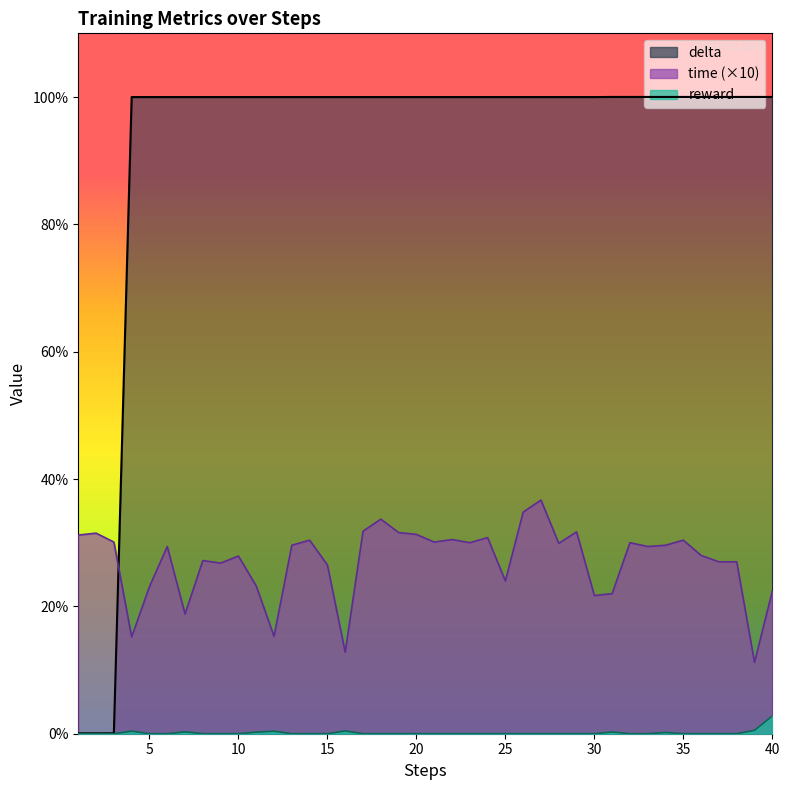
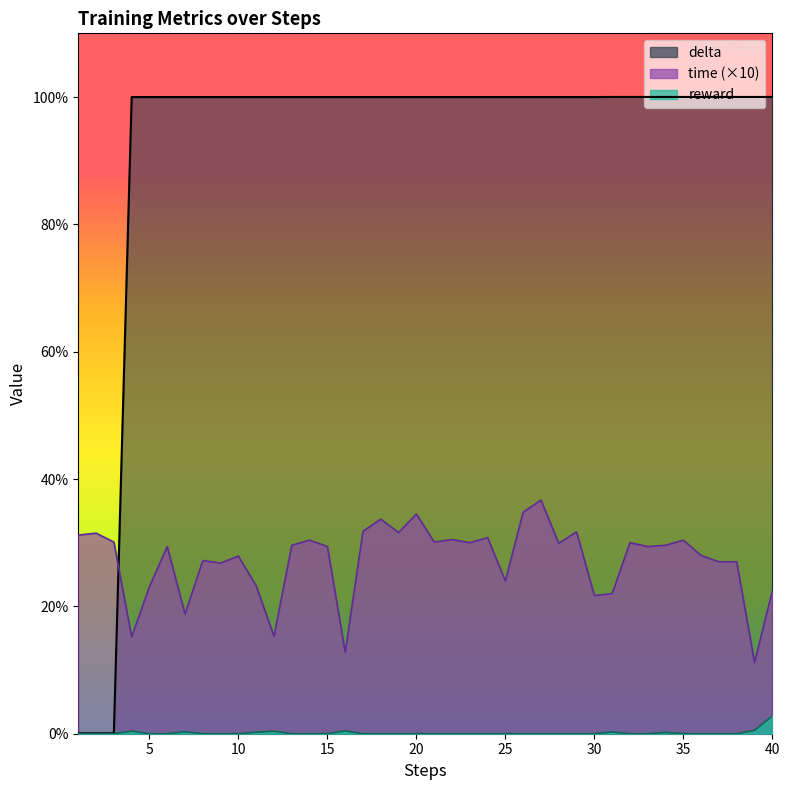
time (×10), 15: 27% -> 29%
time (×10), 20: 31% -> 35%
